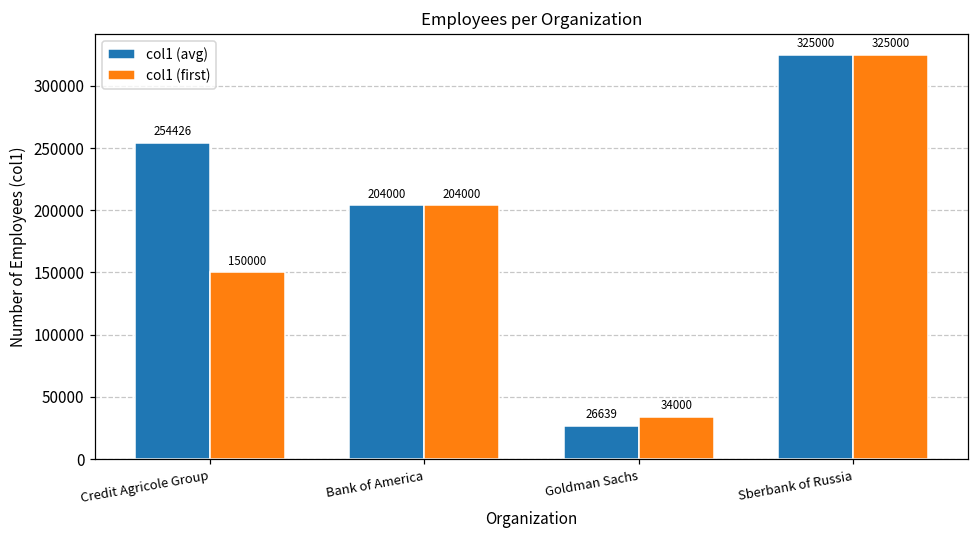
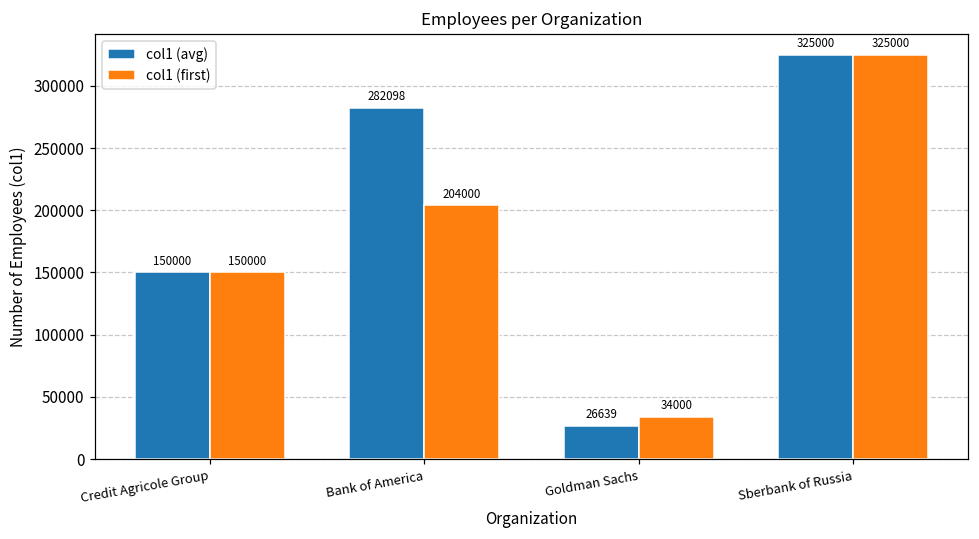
col1 (avg), Credit Agricole Group: 254426 -> 150000
col1 (avg), Bank of America: 204000 -> 282098
